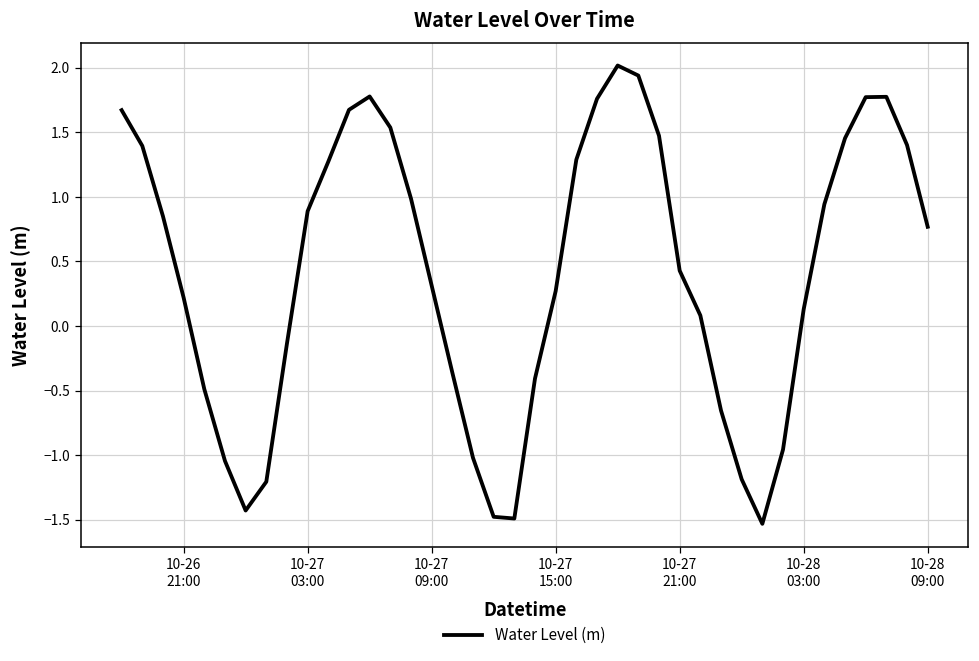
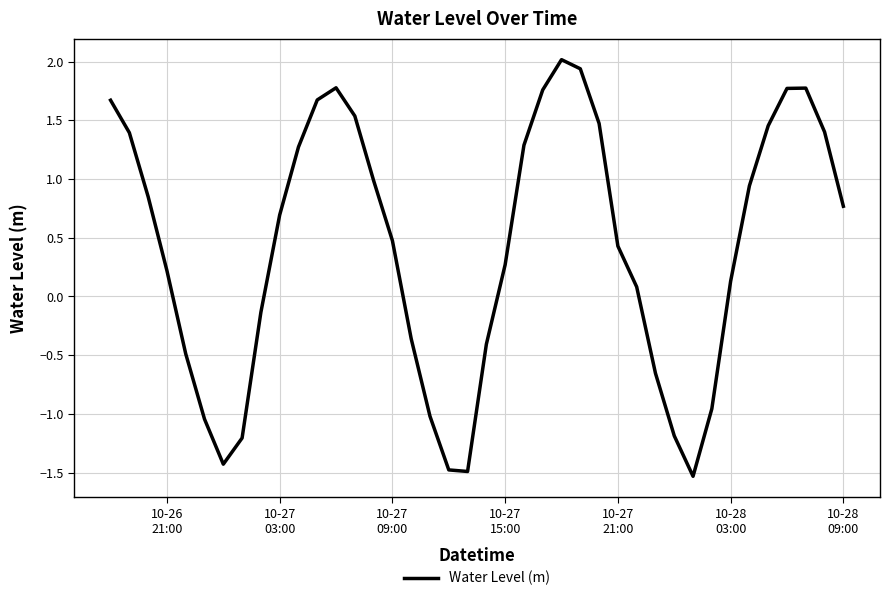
10-27 03:00: 0.89 -> 0.69
10-27 09:00: 0.31 -> 0.48
